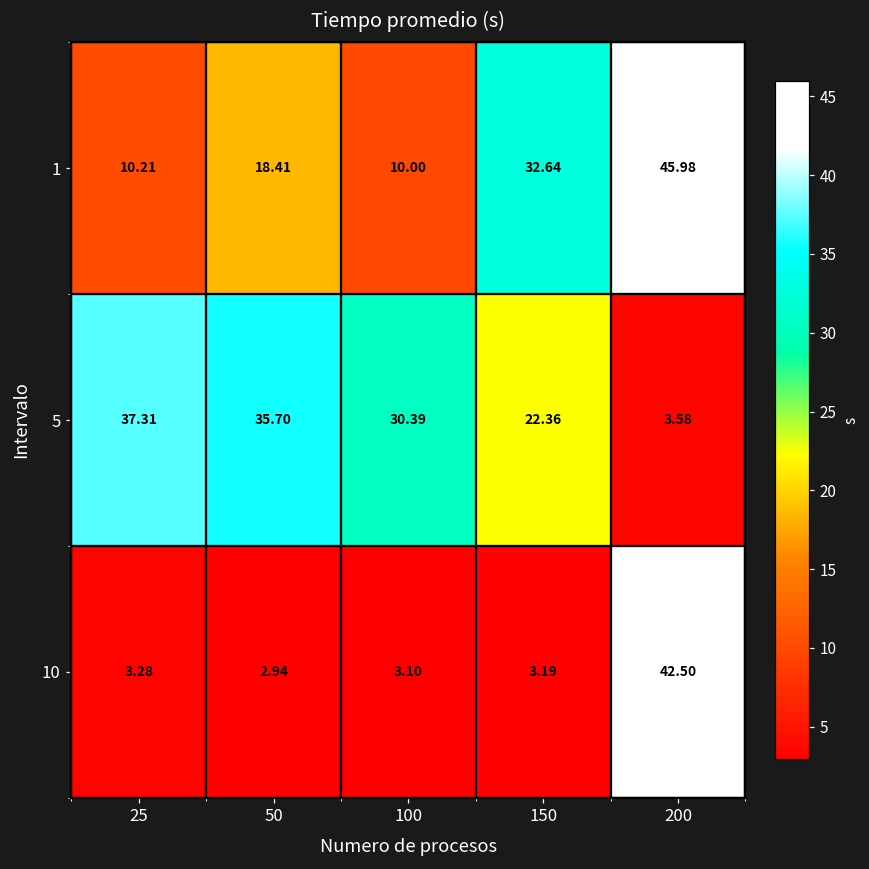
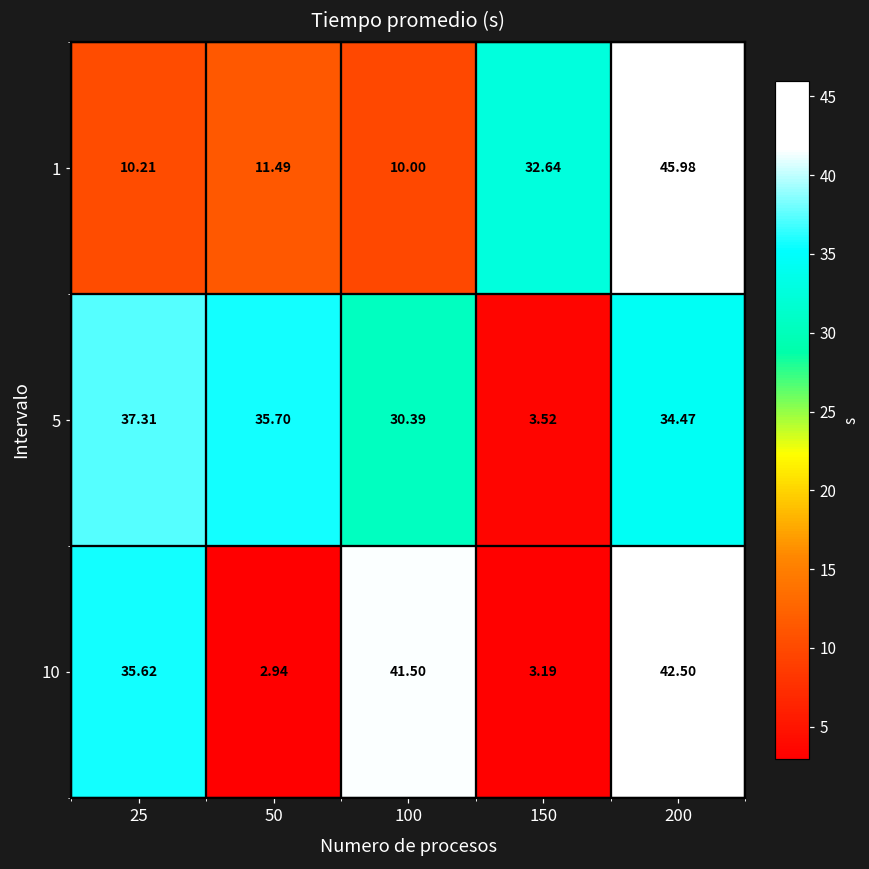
1, 50: 18.41 -> 11.49
5, 150: 22.36 -> 3.52
5, 200: 3.58 -> 34.47
10, 25: 3.28 -> 35.62
10, 100: 3.10 -> 41.50
